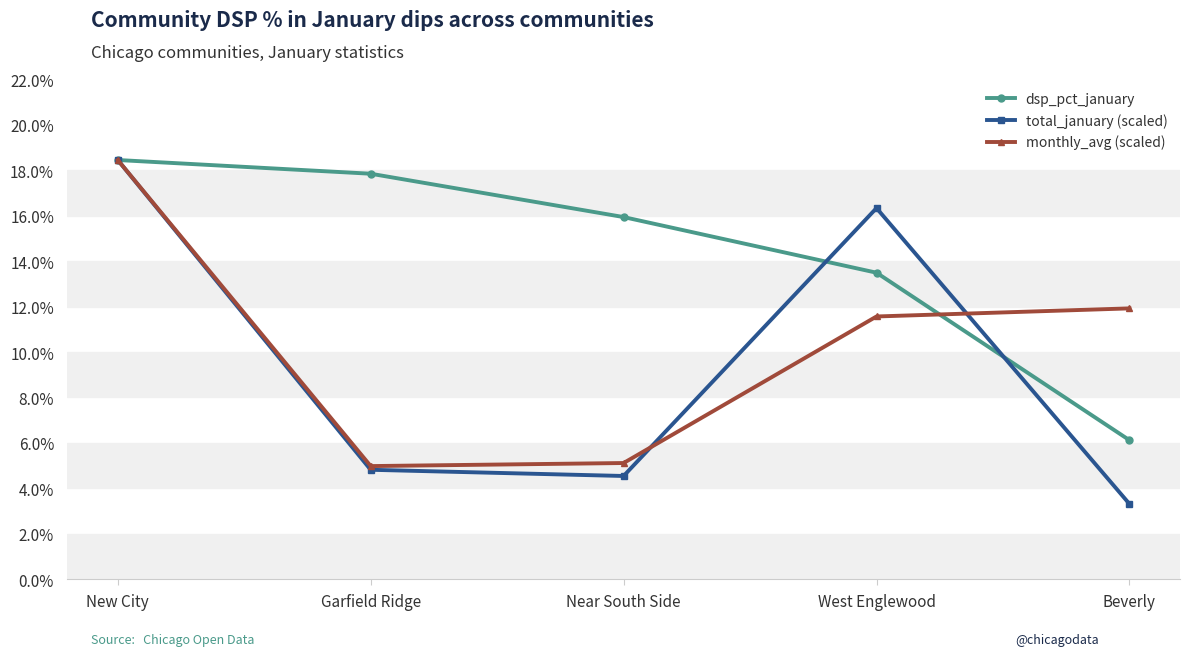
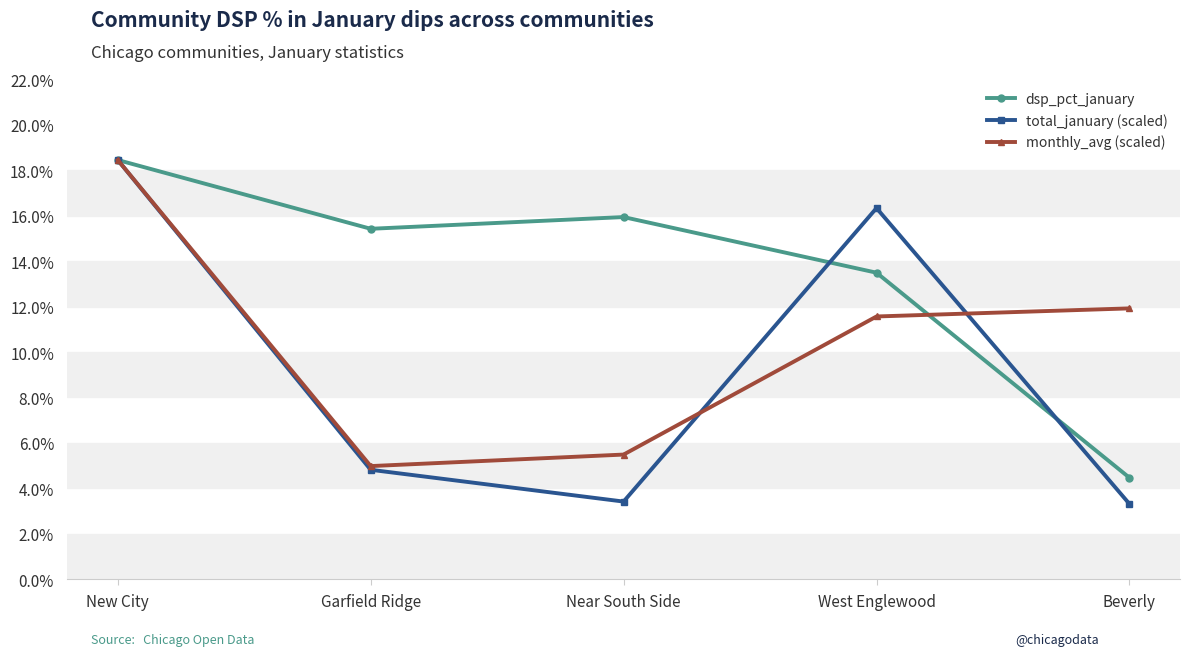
dsp_pct_january, Garfield Ridge: 17.9% -> 15.4%
total_january (scaled), Near South Side: 4.5% -> 3.4%
monthly_avg (scaled), Near South Side: 5.1% -> 5.5%
dsp_pct_january, Beverly: 6.1% -> 4.5%
